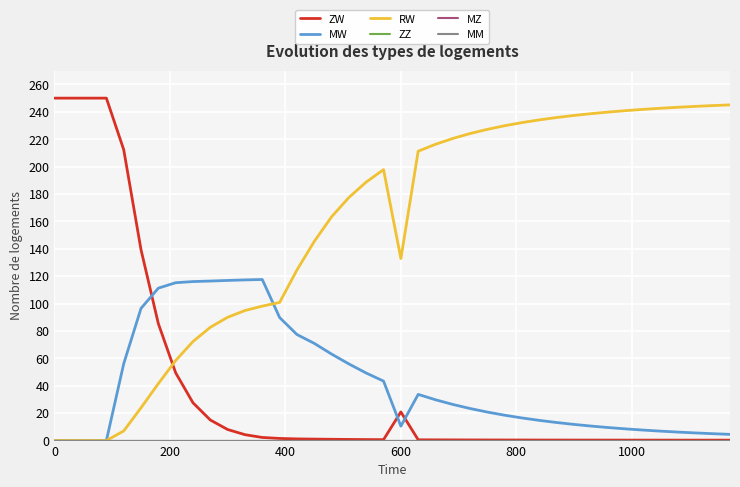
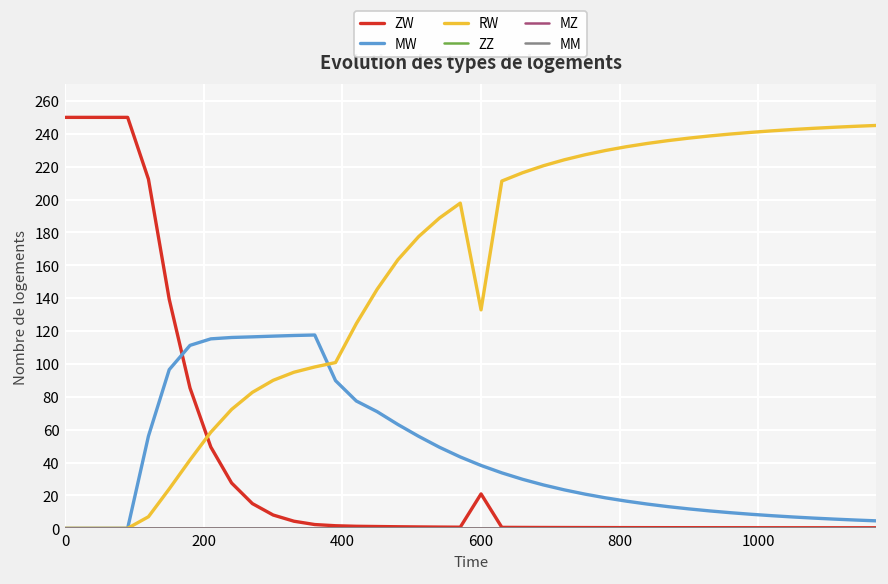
MW, 600: 11 -> 38
